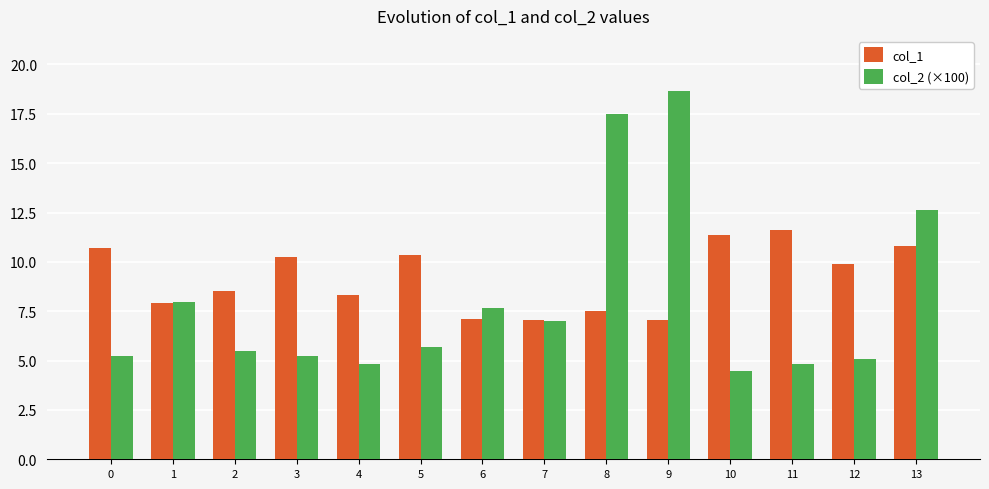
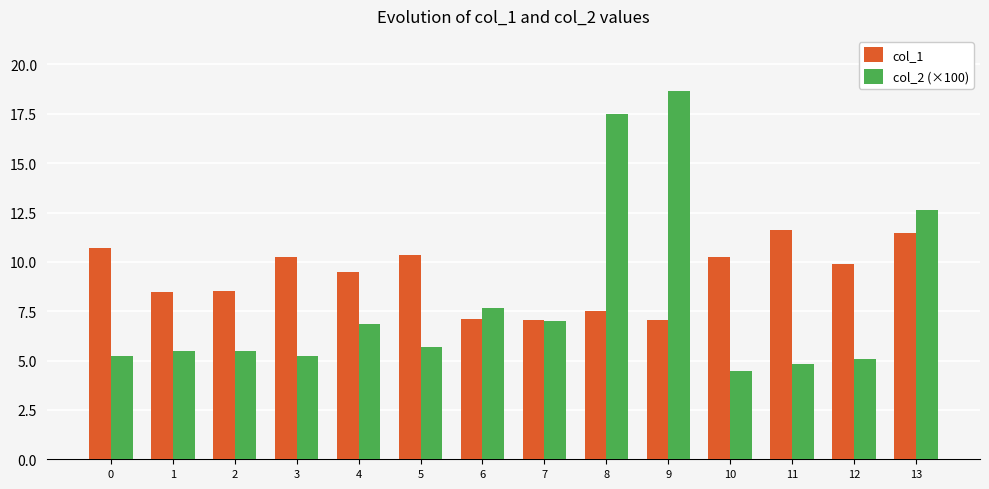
col_1, 1: 7.9 -> 8.5
col_2 (×100), 1: 8.0 -> 5.5
col_1, 4: 8.3 -> 9.5
col_2 (×100), 4: 4.8 -> 6.8
col_1, 10: 11.4 -> 10.2
col_1, 13: 10.8 -> 11.5
